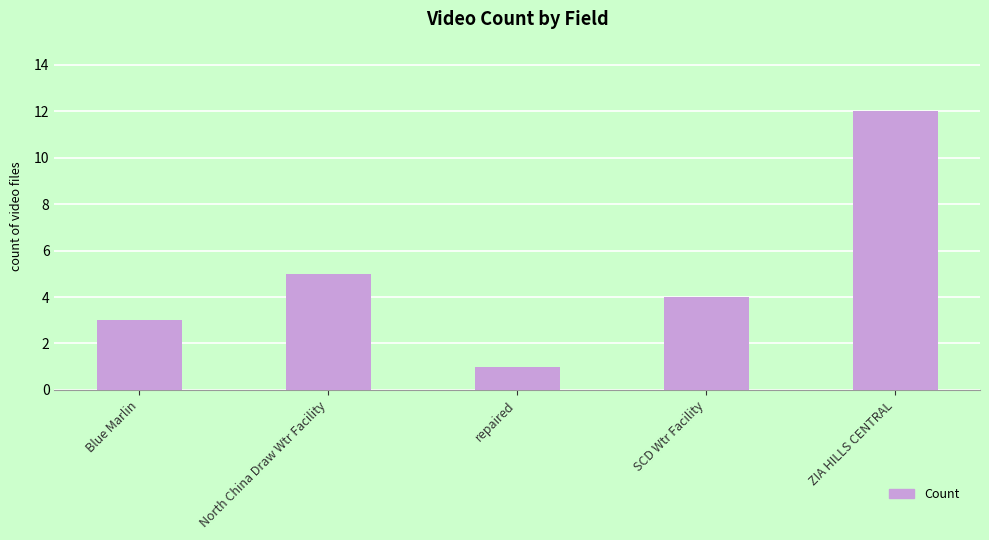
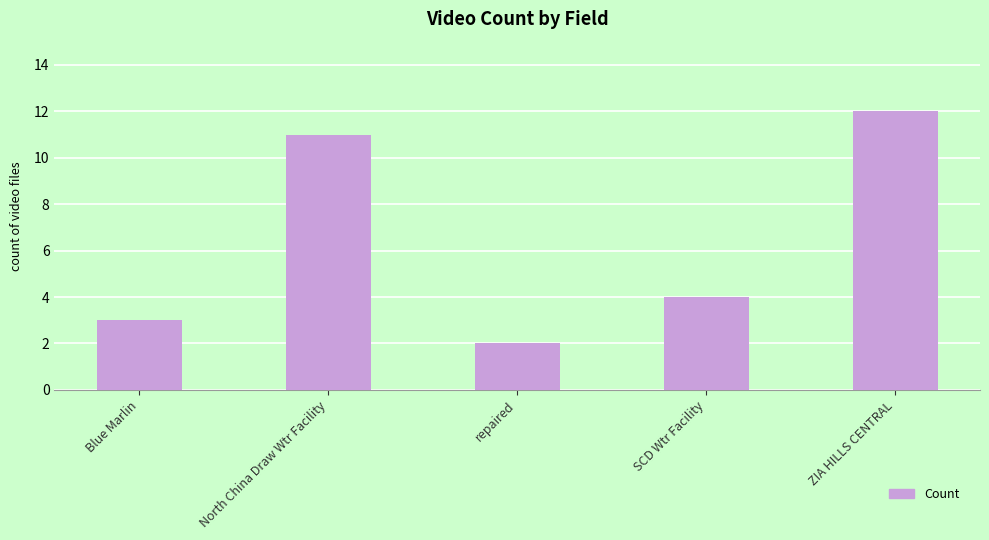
North China Draw Wtr Facility: 5 -> 11
repaired: 1 -> 2
